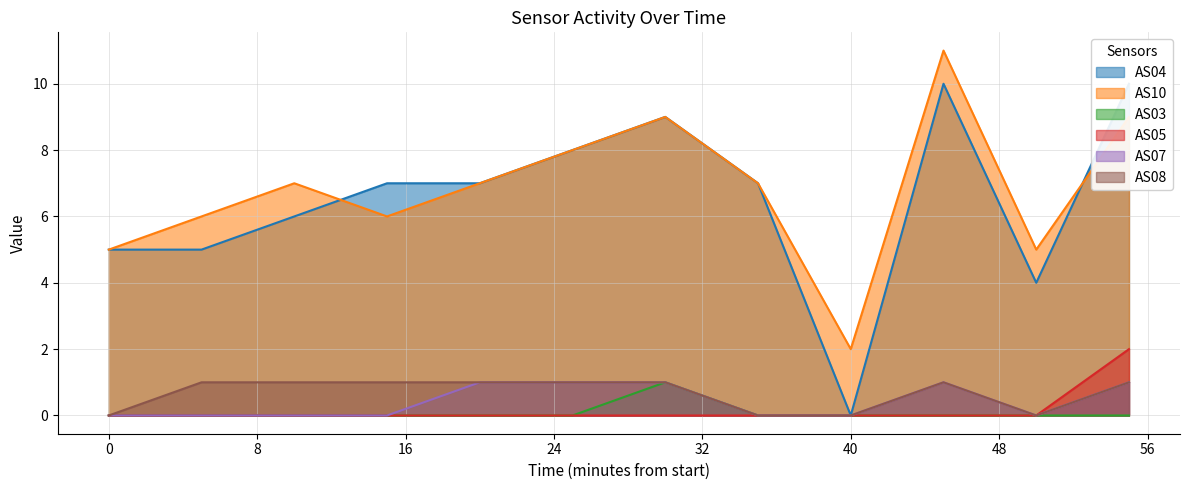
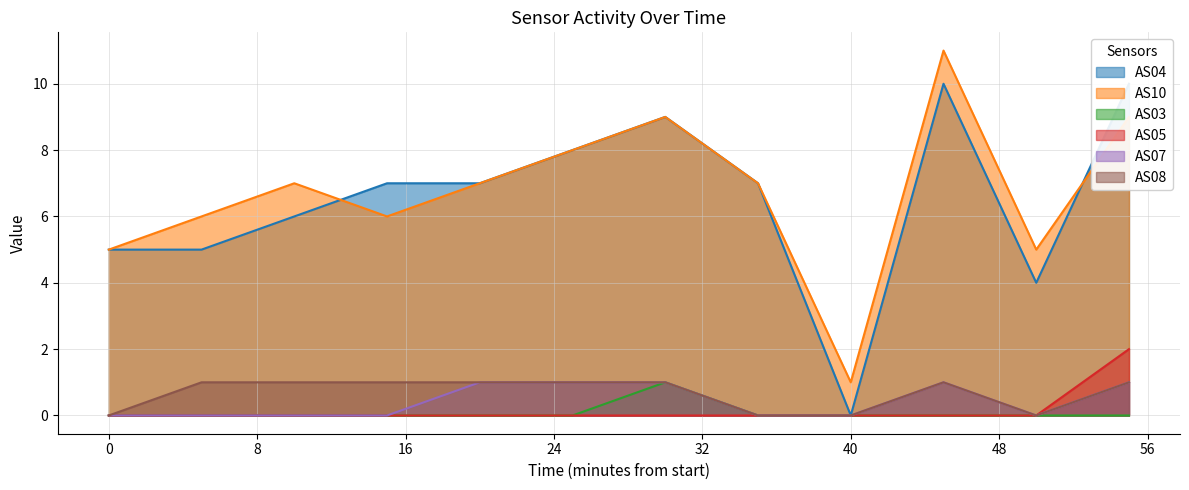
AS10, 40: 2 -> 1
